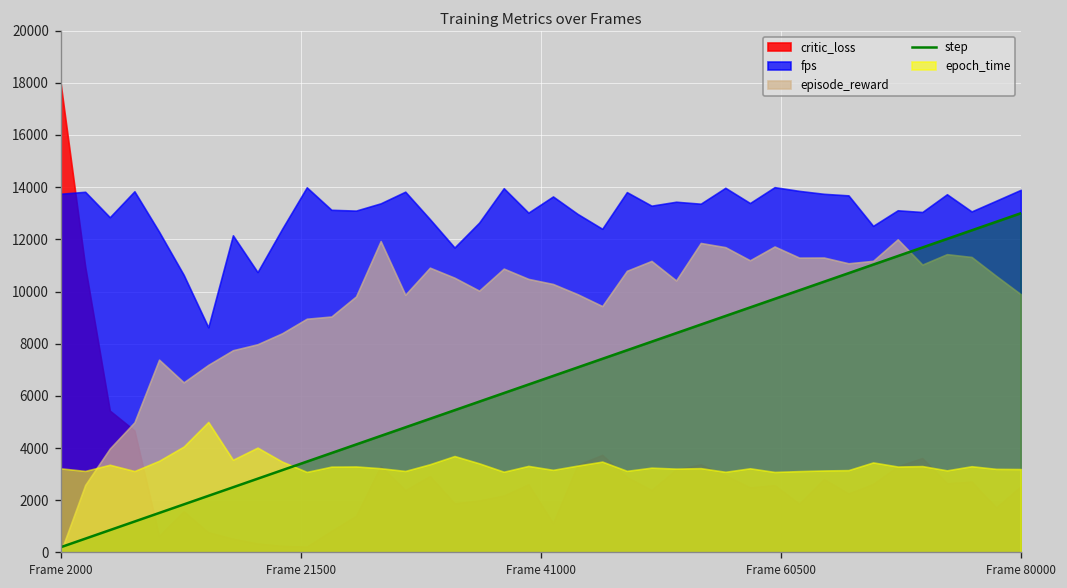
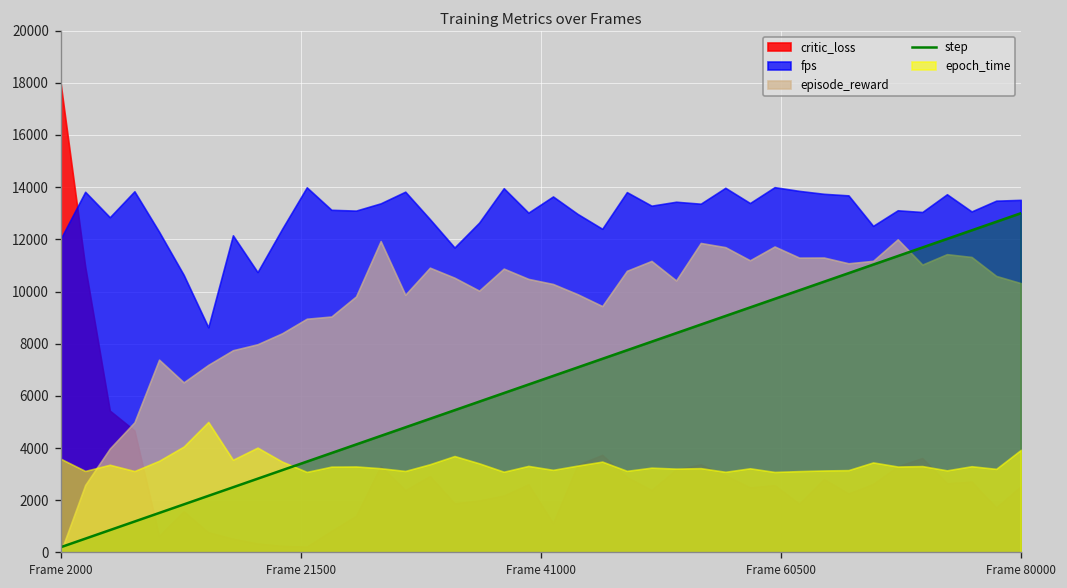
fps, Frame 2000: 13700 -> 12000
epoch_time, Frame 2000: 3200 -> 3600
fps, Frame 80000: 13900 -> 13500
episode_reward, Frame 80000: 9900 -> 10300
epoch_time, Frame 80000: 3200 -> 3900
